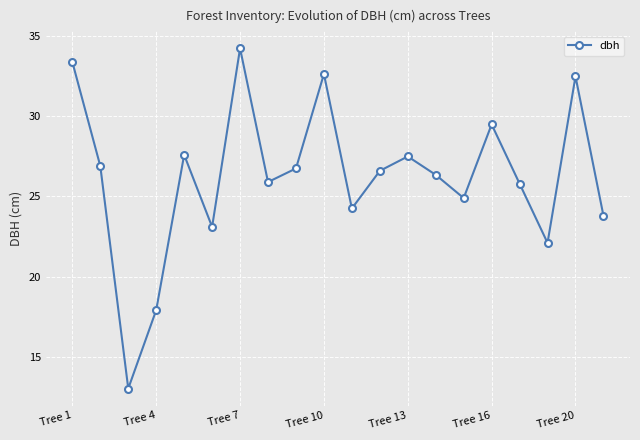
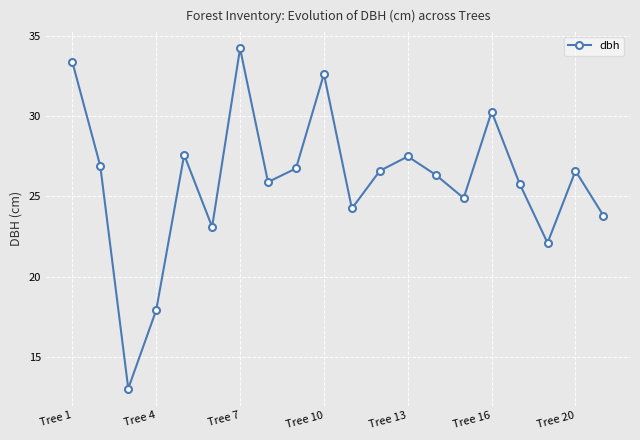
Tree 16: 29.5 -> 30.3
Tree 20: 32.5 -> 26.6
